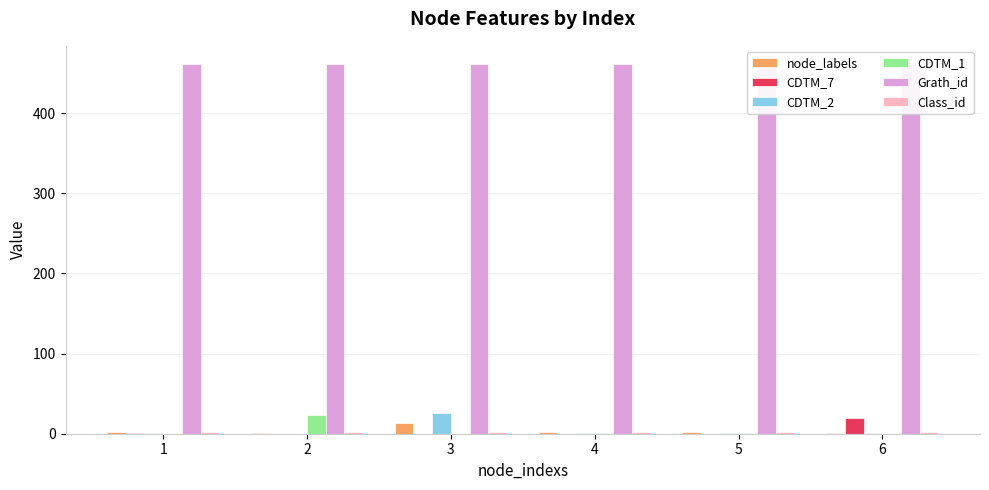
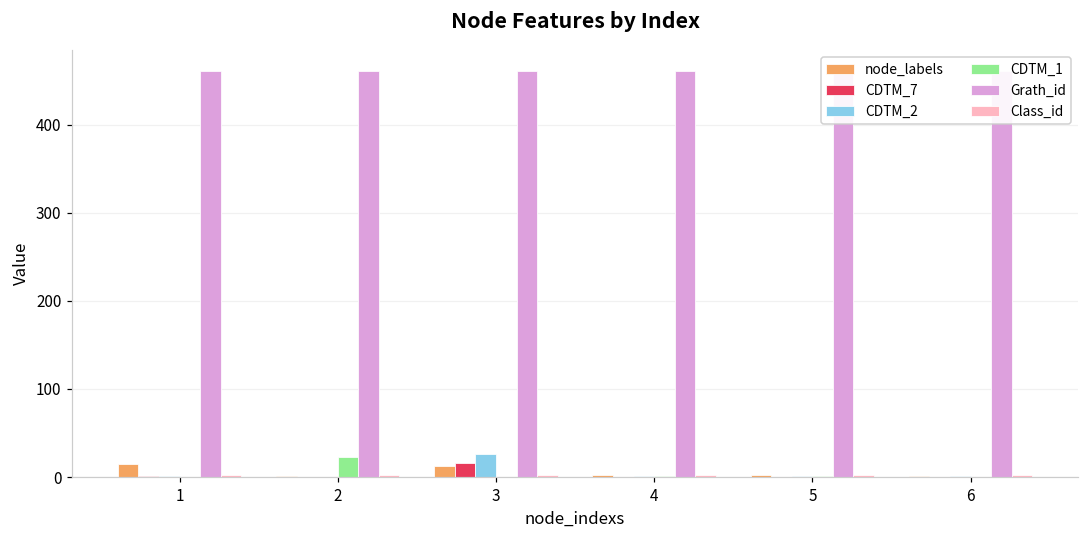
node_labels, 1: 0 -> 20
CDTM_7, 3: 0 -> 20
CDTM_7, 6: 20 -> 0
